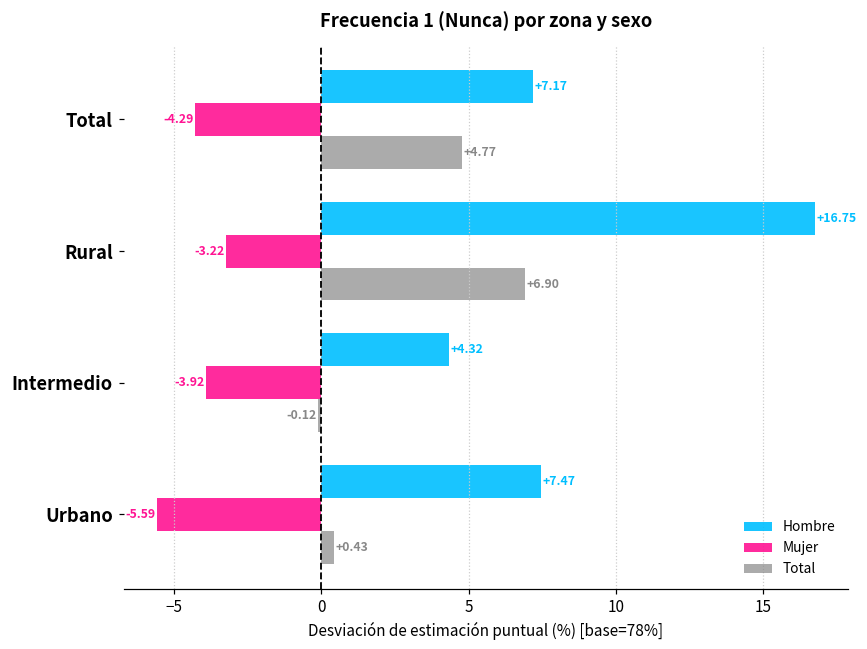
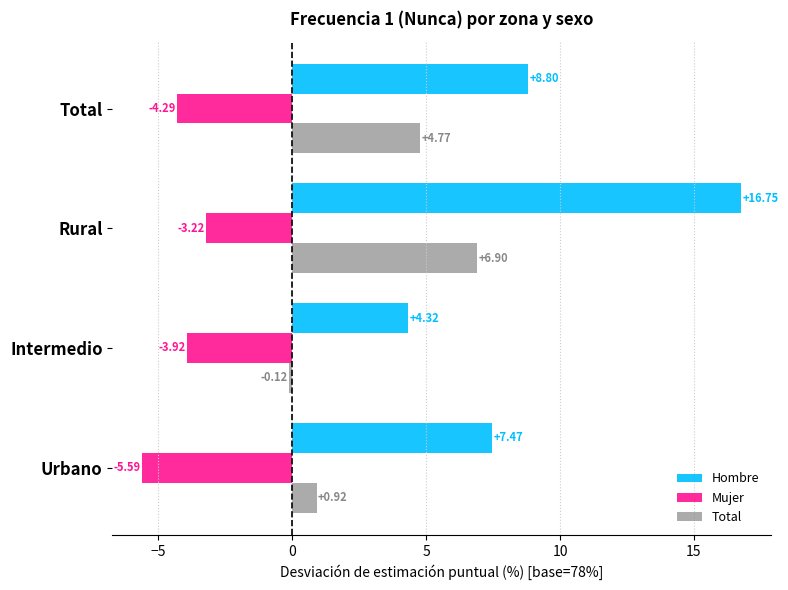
Hombre, Total: +7.17 -> +8.80
Total, Urbano: +0.43 -> +0.92
